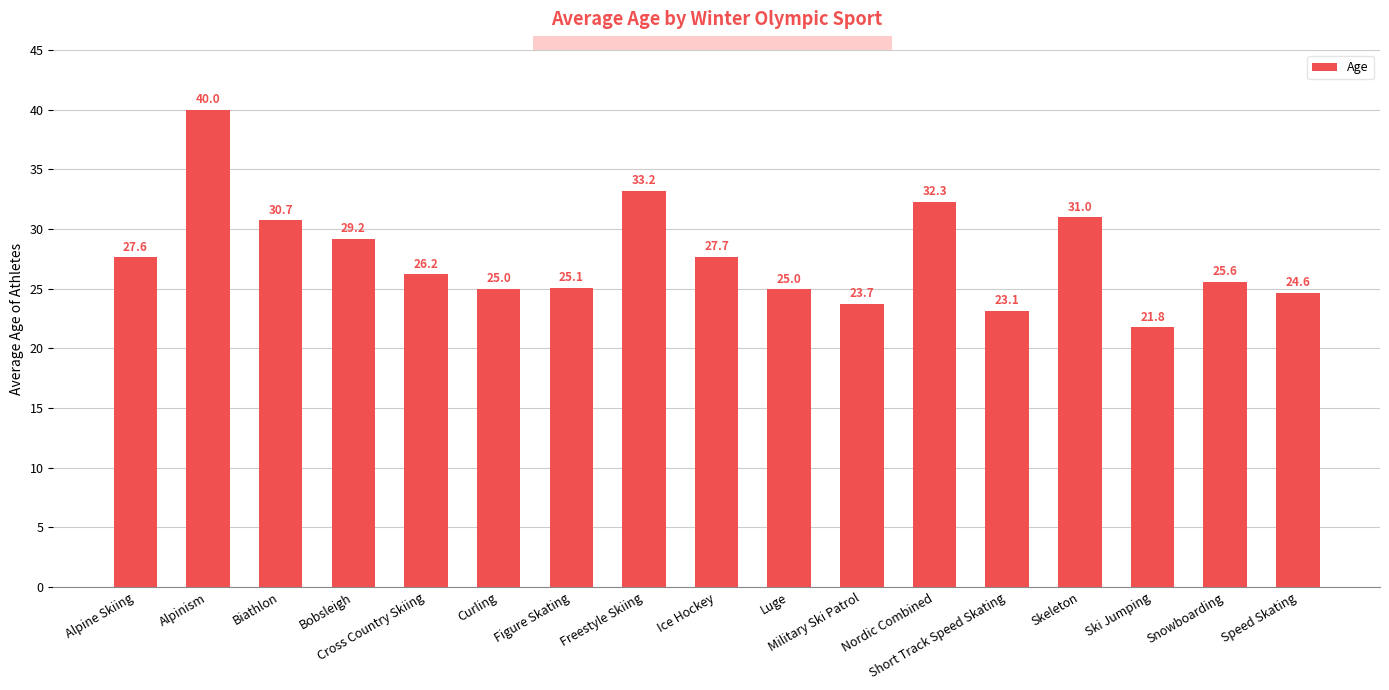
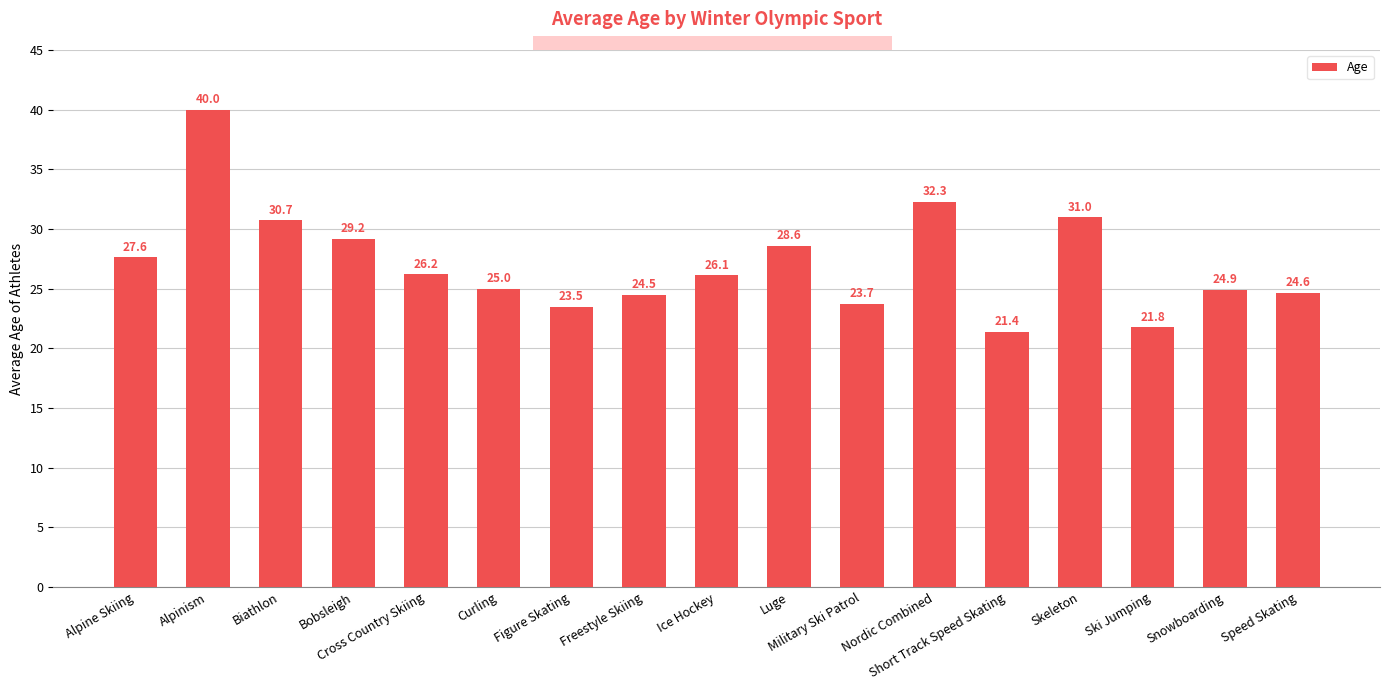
Figure Skating: 25.1 -> 23.5
Freestyle Skiing: 33.2 -> 24.5
Ice Hockey: 27.7 -> 26.1
Luge: 25.0 -> 28.6
Short Track Speed Skating: 23.1 -> 21.4
Snowboarding: 25.6 -> 24.9
